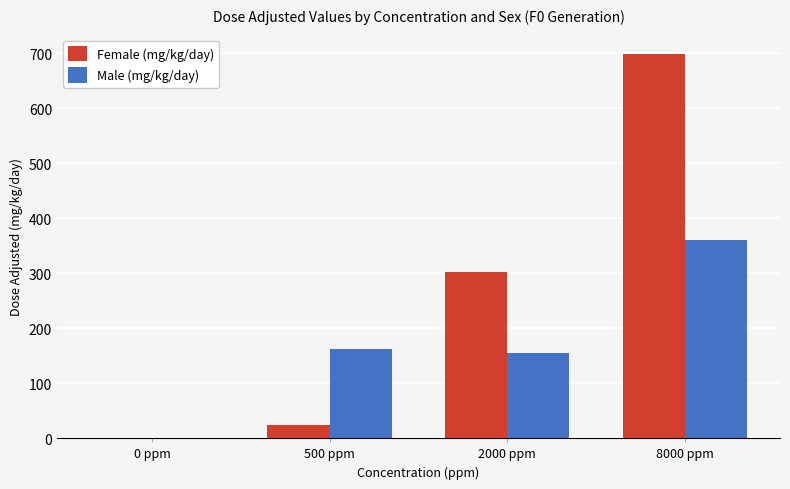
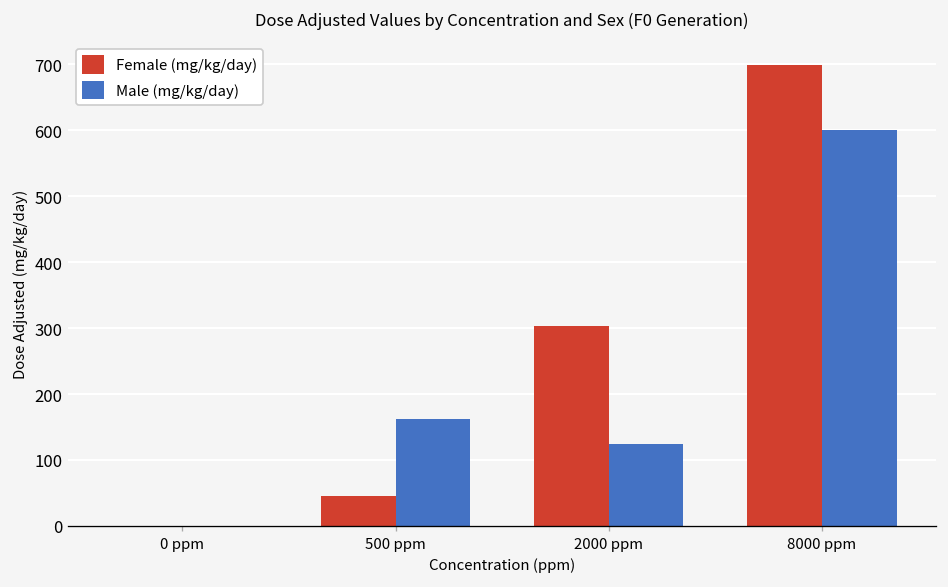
Female (mg/kg/day), 500 ppm: 20 -> 50
Male (mg/kg/day), 2000 ppm: 150 -> 120
Male (mg/kg/day), 8000 ppm: 360 -> 600
